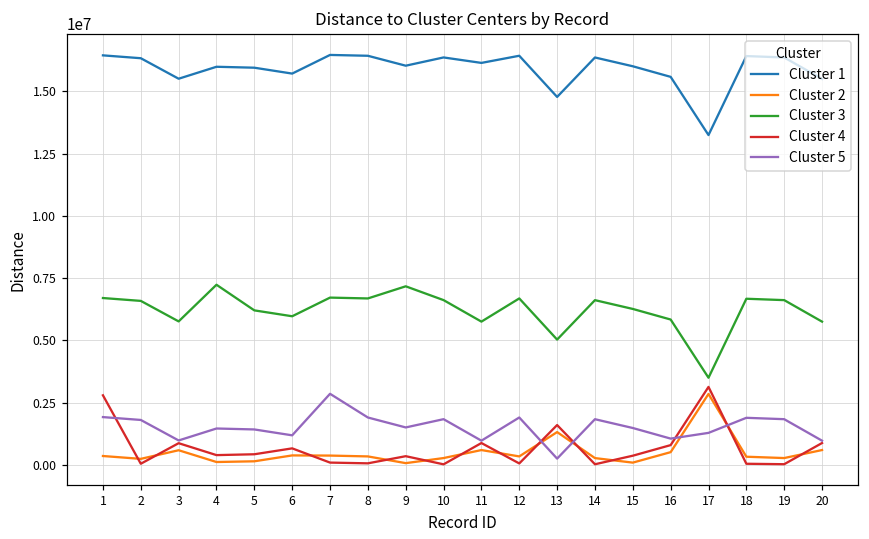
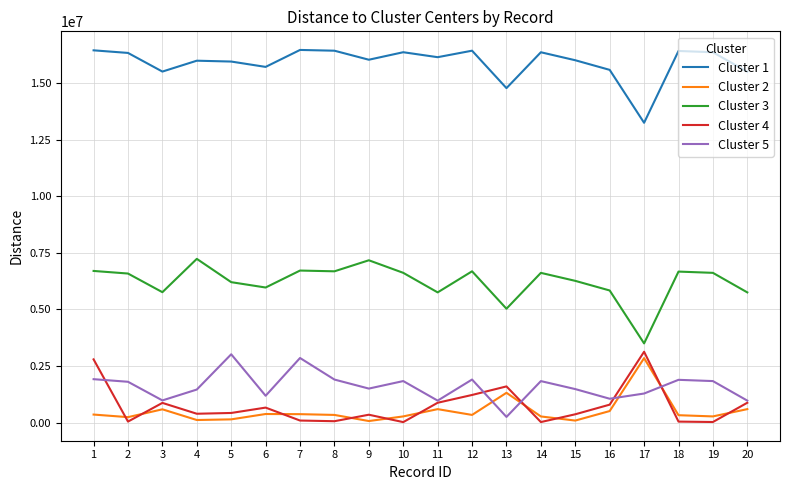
Cluster 5, 5: 1400000 -> 3000000
Cluster 4, 12: 100000 -> 1200000
